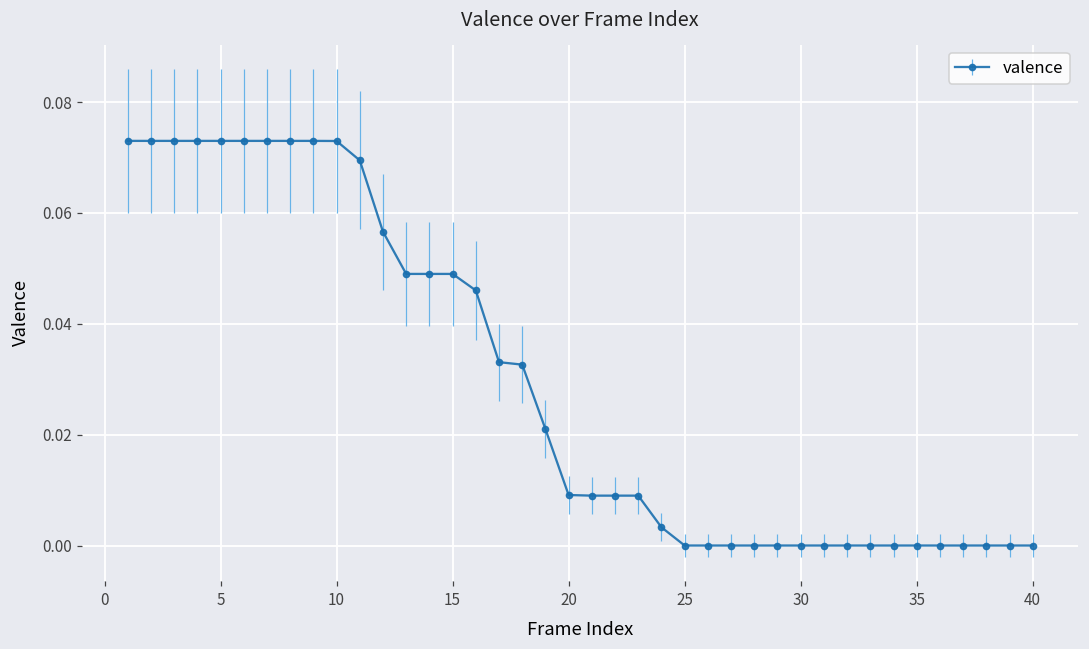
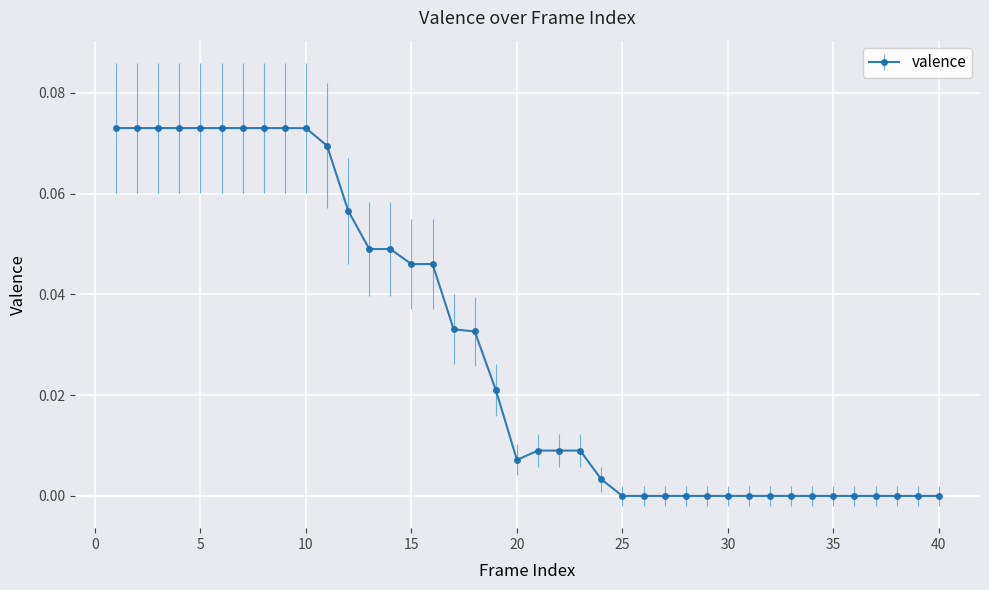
15: 0.049 -> 0.046
20: 0.009 -> 0.007
